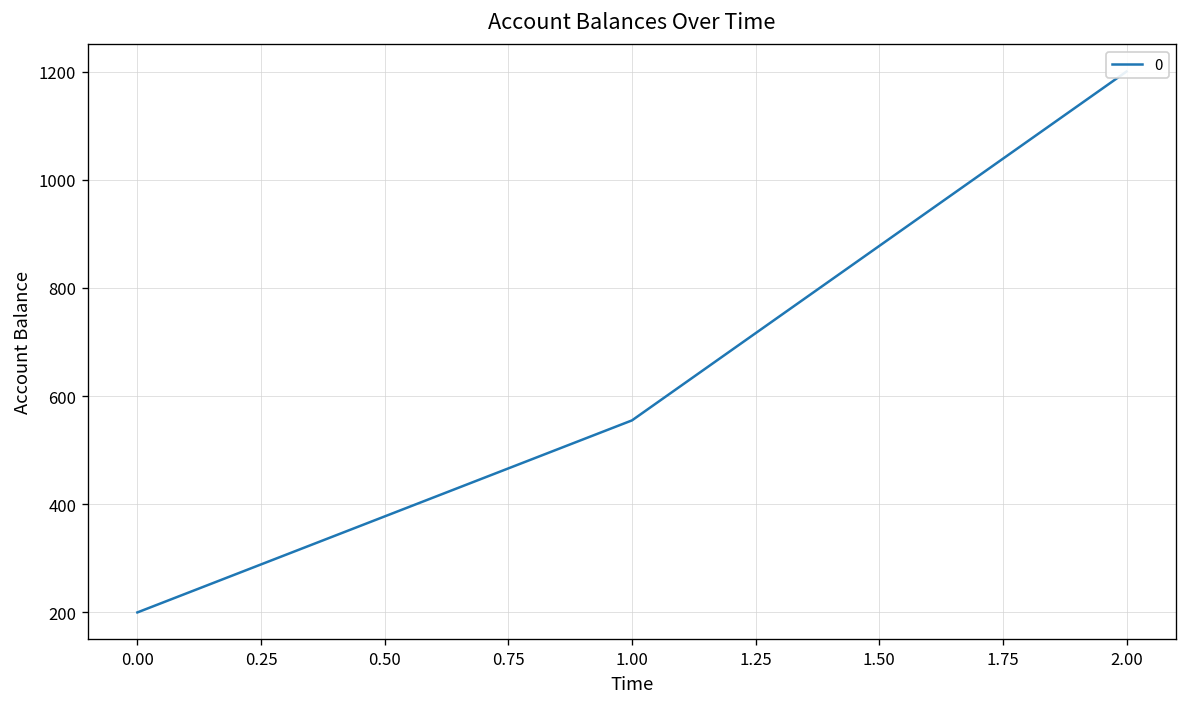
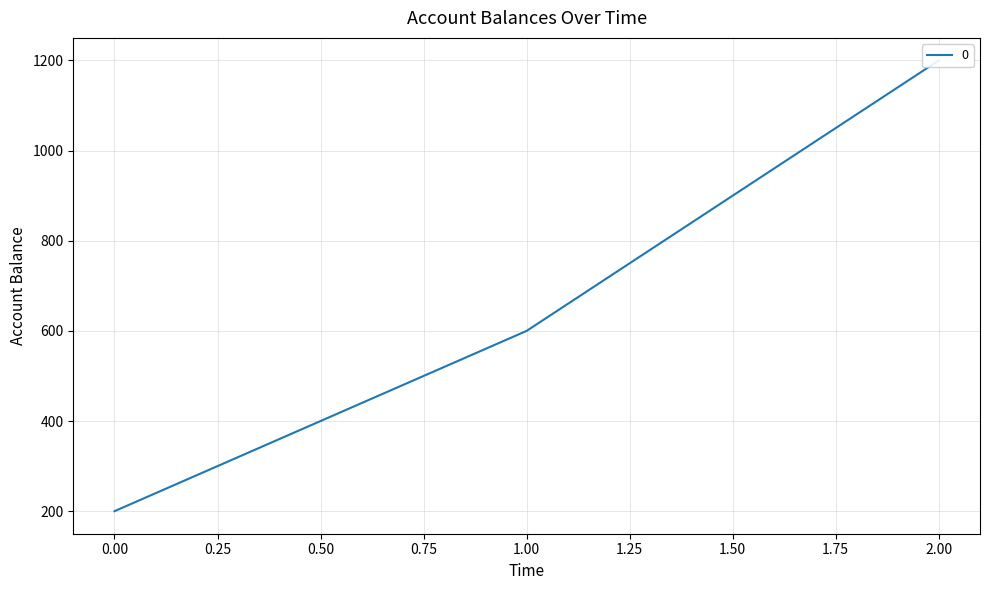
1.00: 560 -> 600
